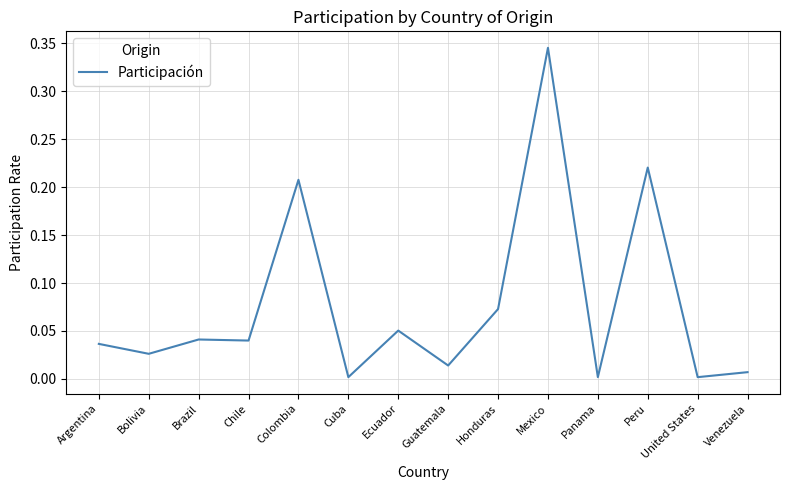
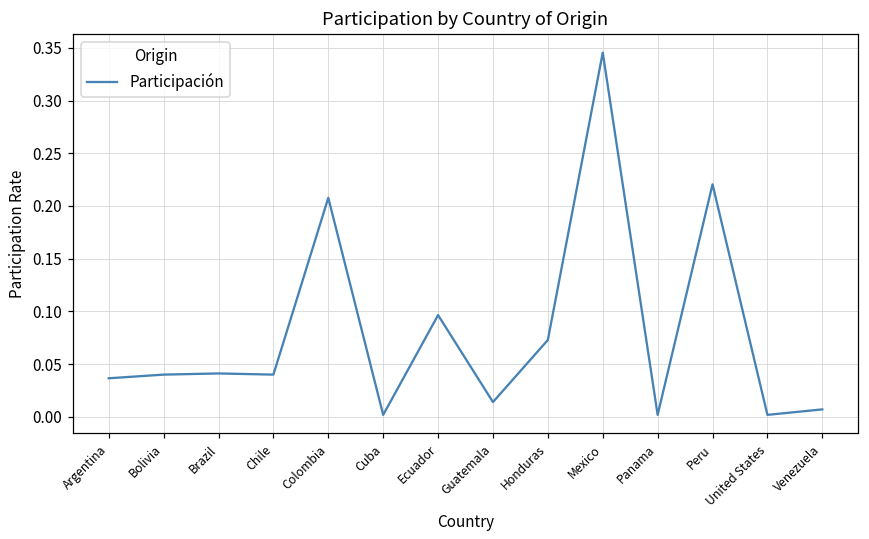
Bolivia: 0.03 -> 0.04
Ecuador: 0.05 -> 0.10
